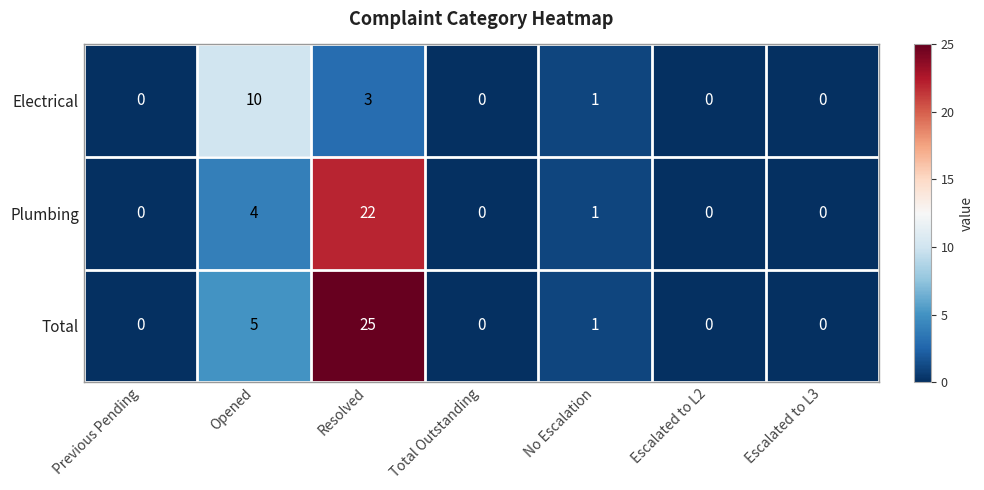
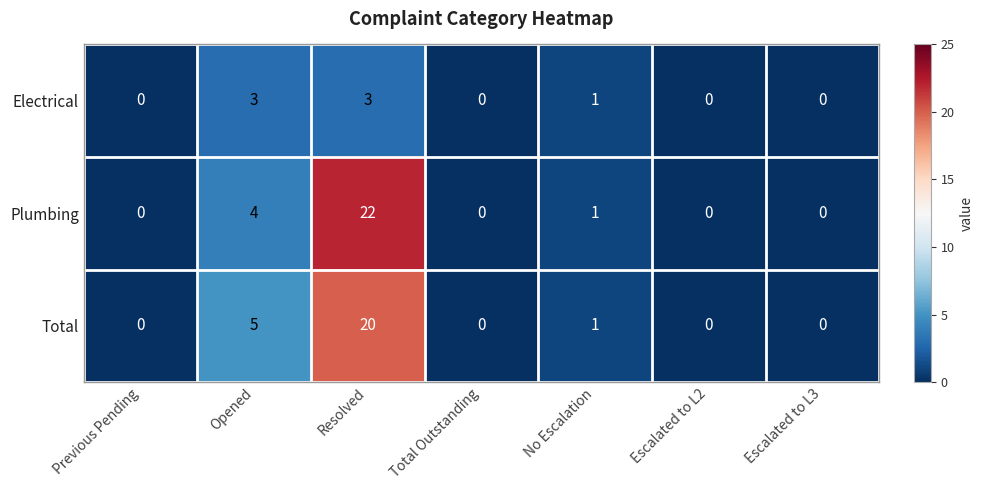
Electrical, Opened: 10 -> 3
Total, Resolved: 25 -> 20
